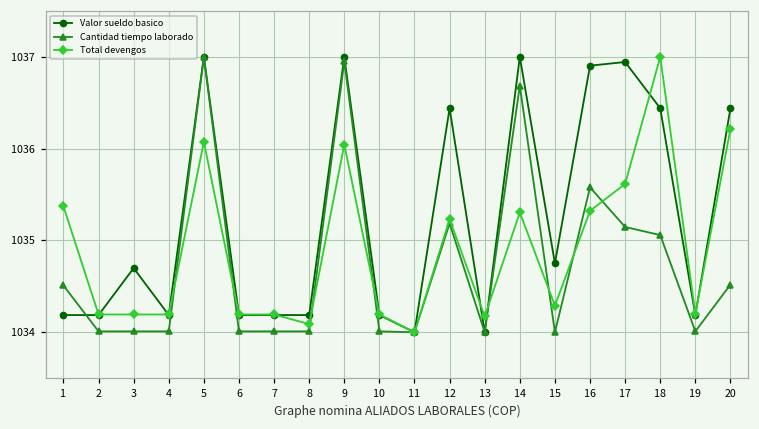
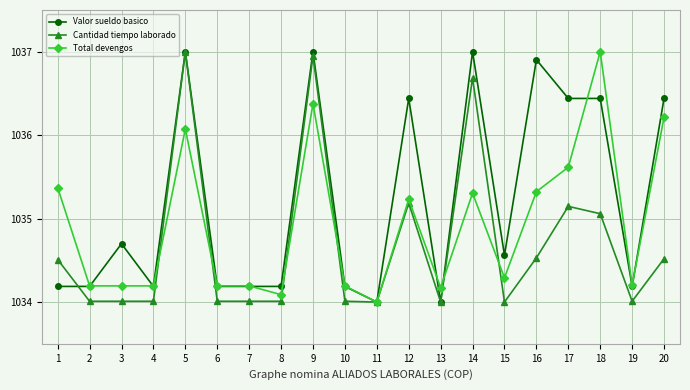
Total devengos, 9: 1036.0 -> 1036.4
Valor sueldo basico, 15: 1034.8 -> 1034.6
Cantidad tiempo laborado, 16: 1035.6 -> 1034.5
Valor sueldo basico, 17: 1036.9 -> 1036.4
